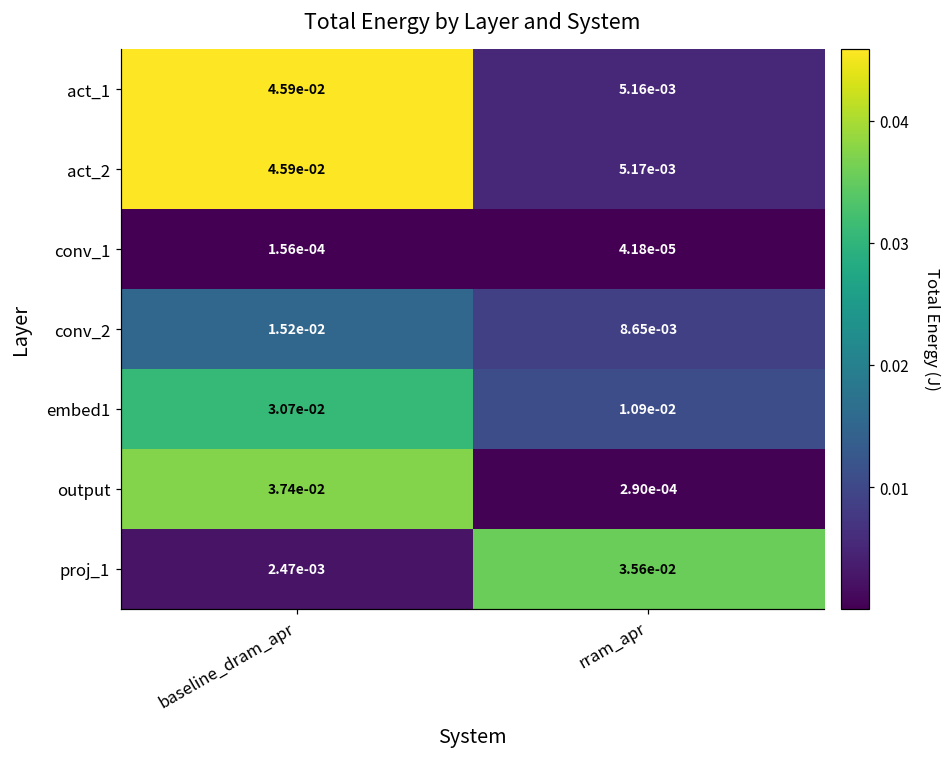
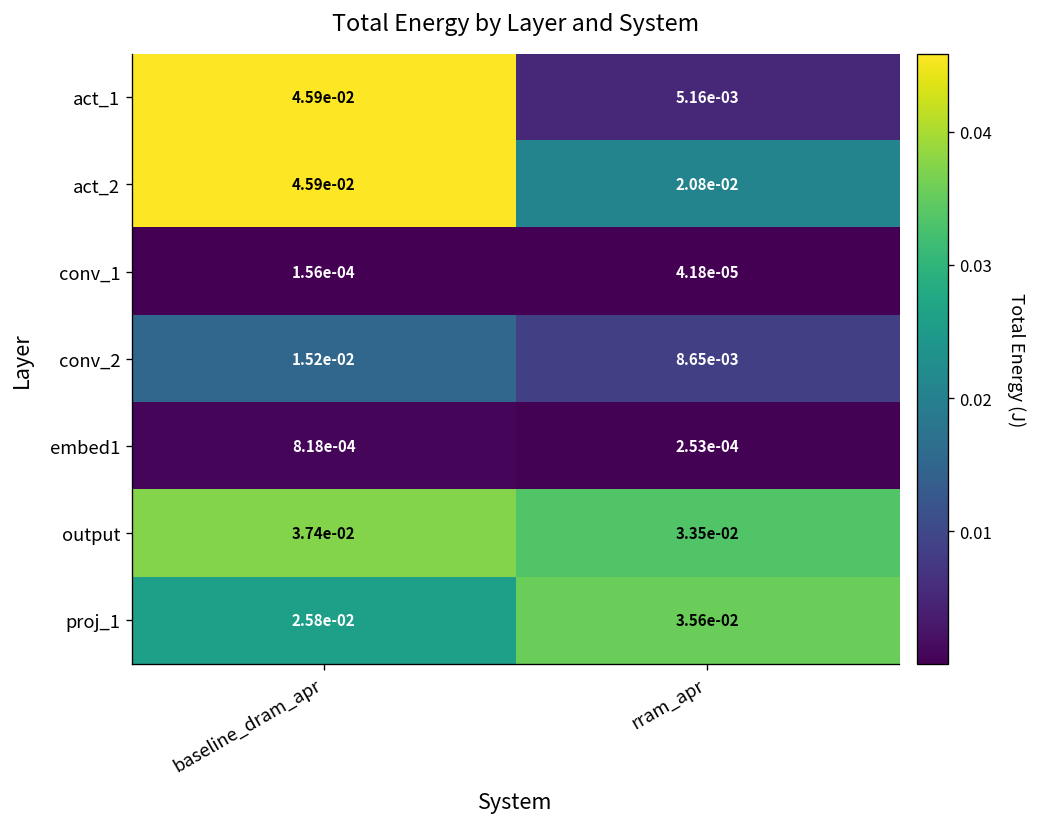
act_2, rram_apr: 5.17e-03 -> 2.08e-02
embed1, baseline_dram_apr: 3.07e-02 -> 8.18e-04
embed1, rram_apr: 1.09e-02 -> 2.53e-04
output, rram_apr: 2.90e-04 -> 3.35e-02
proj_1, baseline_dram_apr: 2.47e-03 -> 2.58e-02
